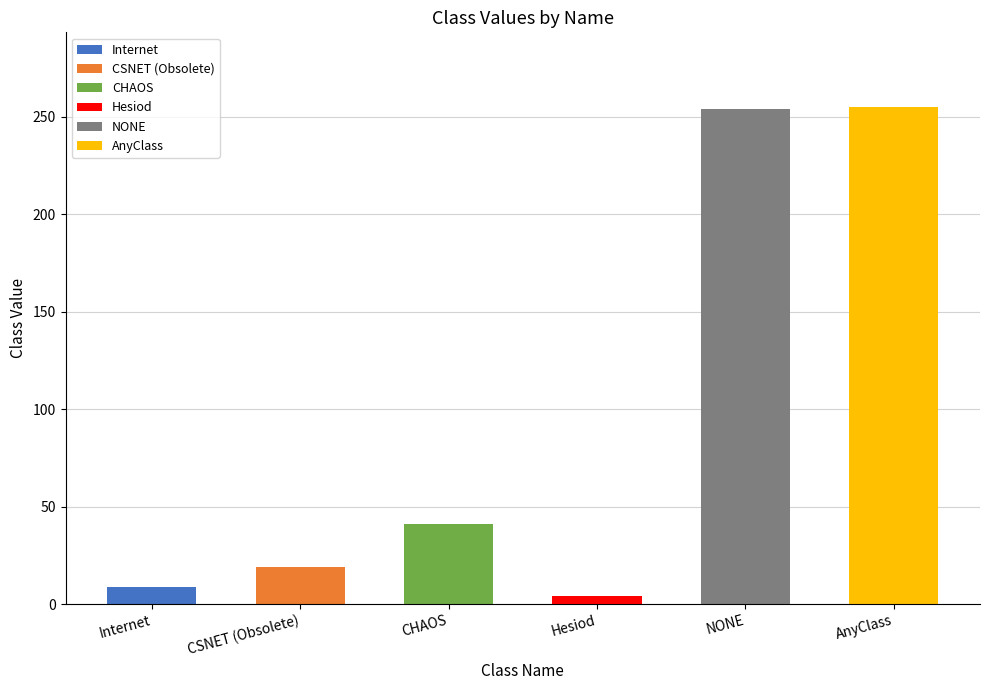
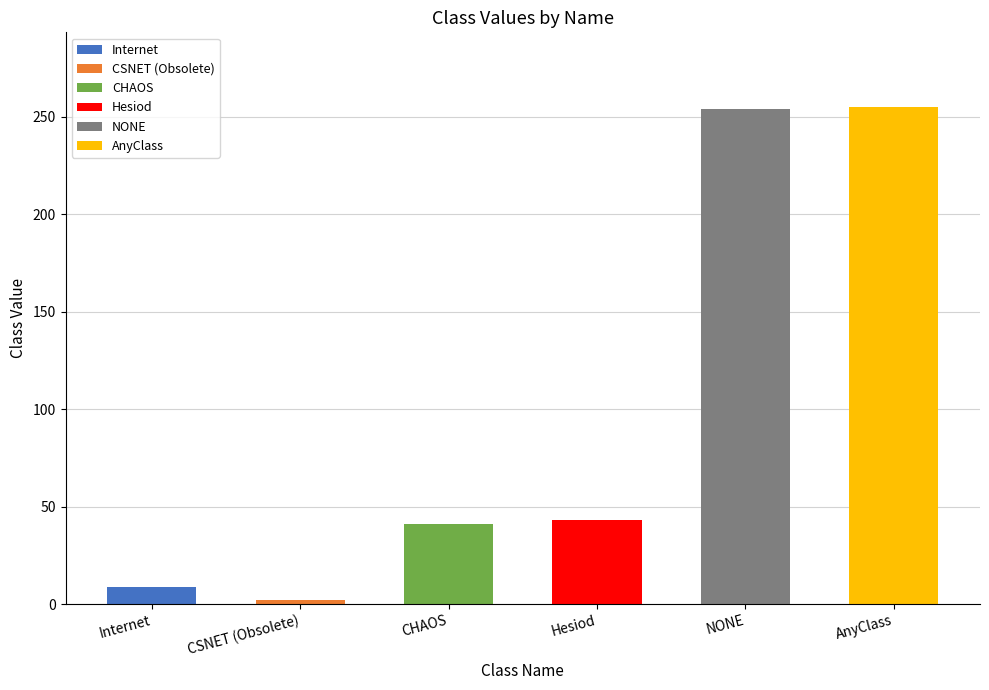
CSNET (Obsolete): 19 -> 2
Hesiod: 4 -> 43
